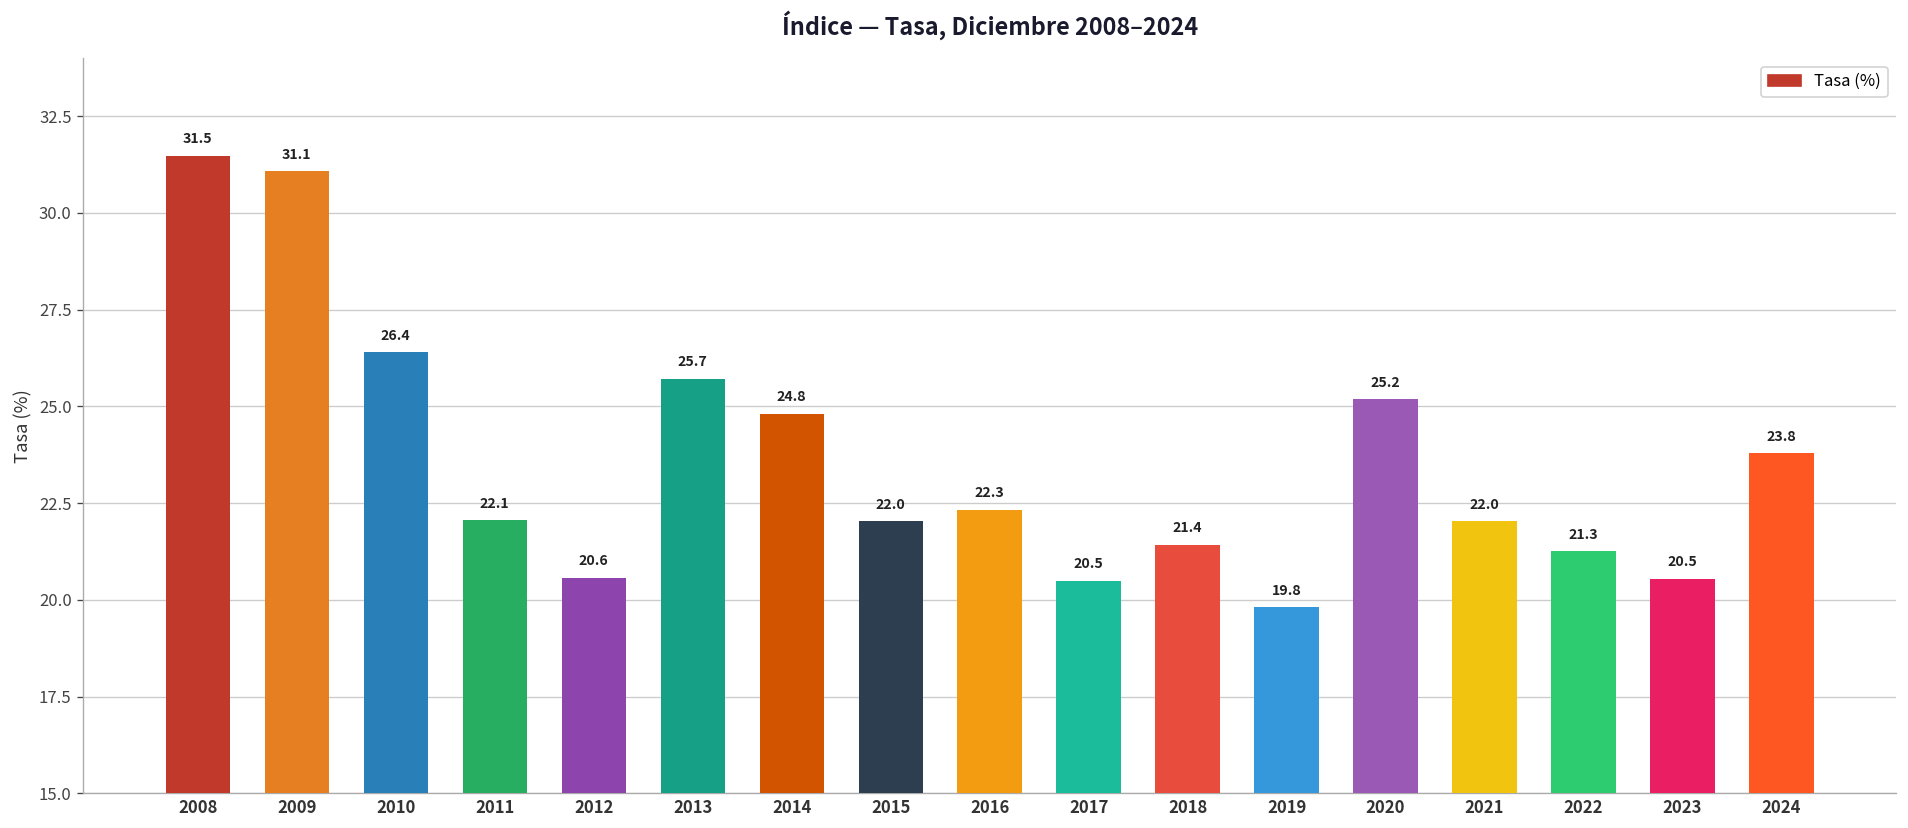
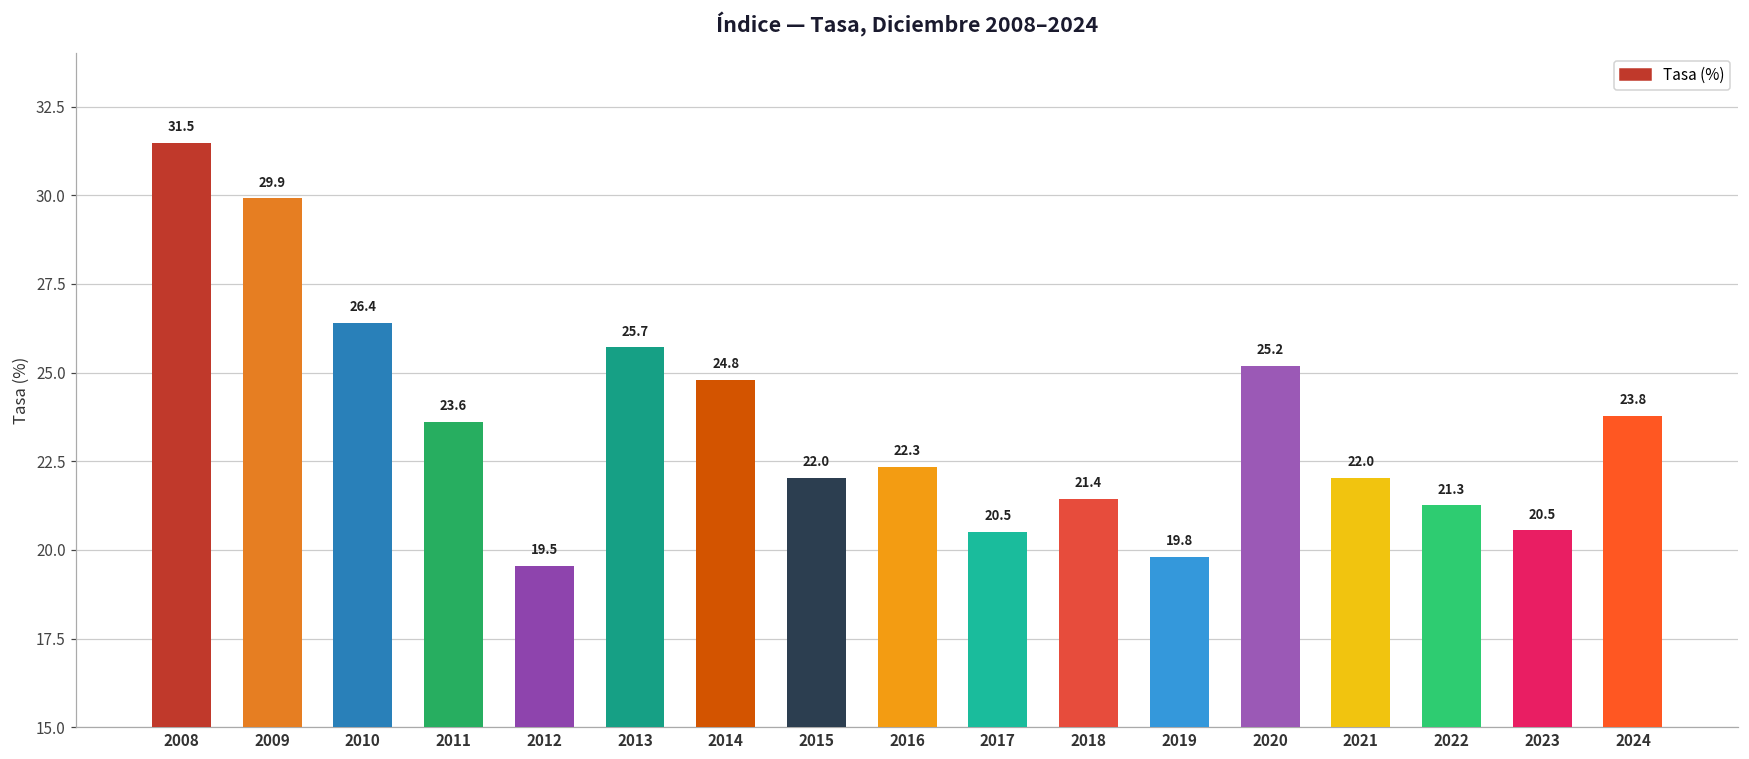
2009: 31.1 -> 29.9
2011: 22.1 -> 23.6
2012: 20.6 -> 19.5
